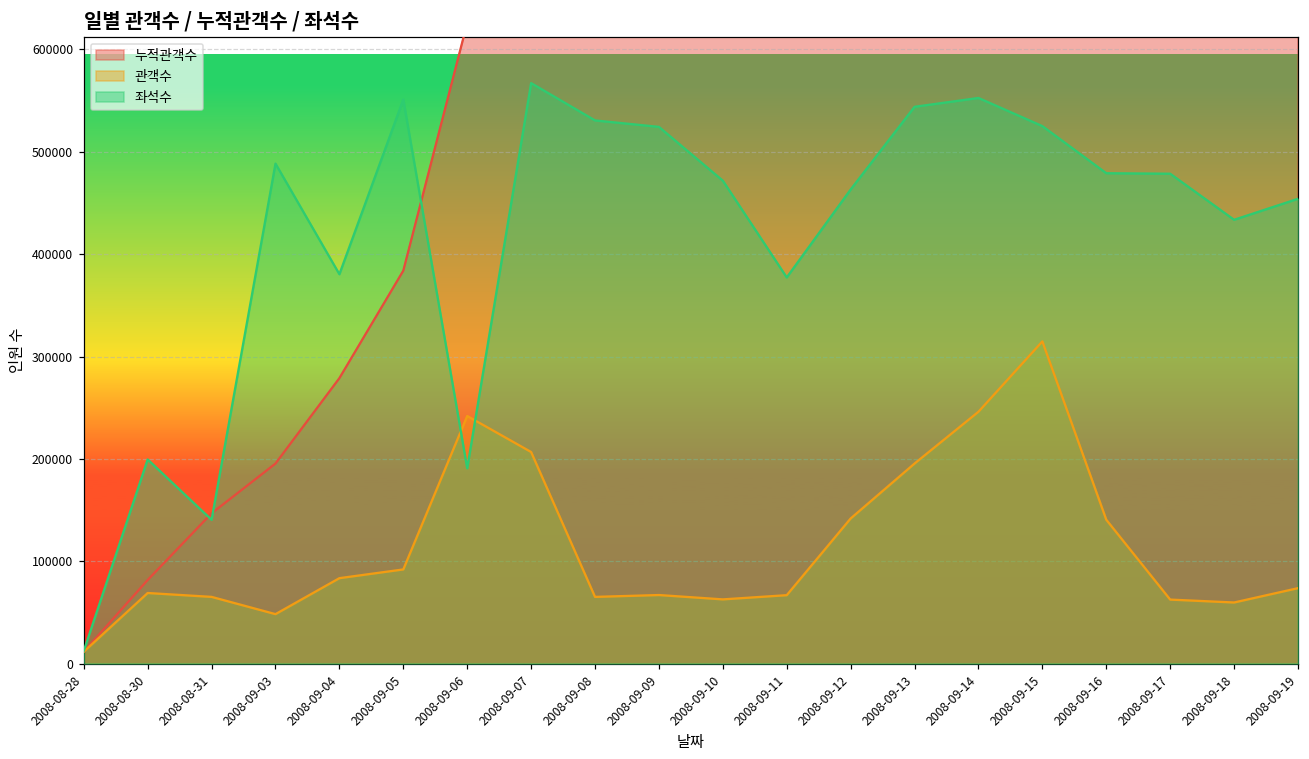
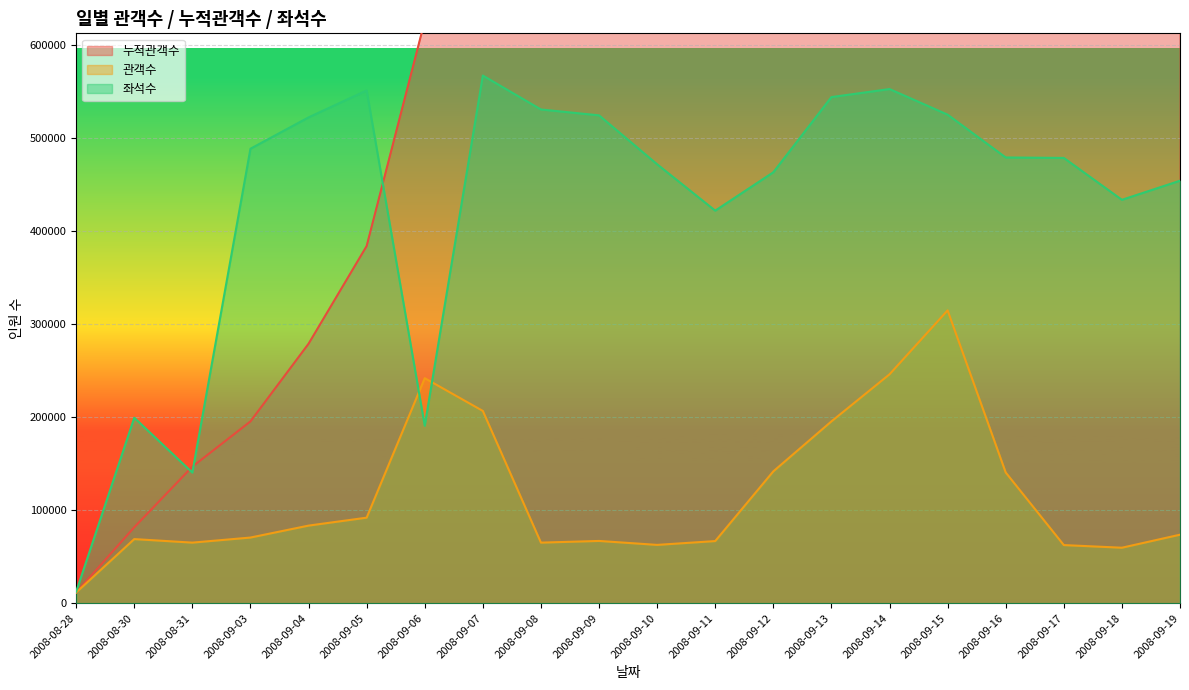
관객수, 2008-09-03: 50000 -> 70000
좌석수, 2008-09-04: 380000 -> 520000
좌석수, 2008-09-11: 380000 -> 420000
